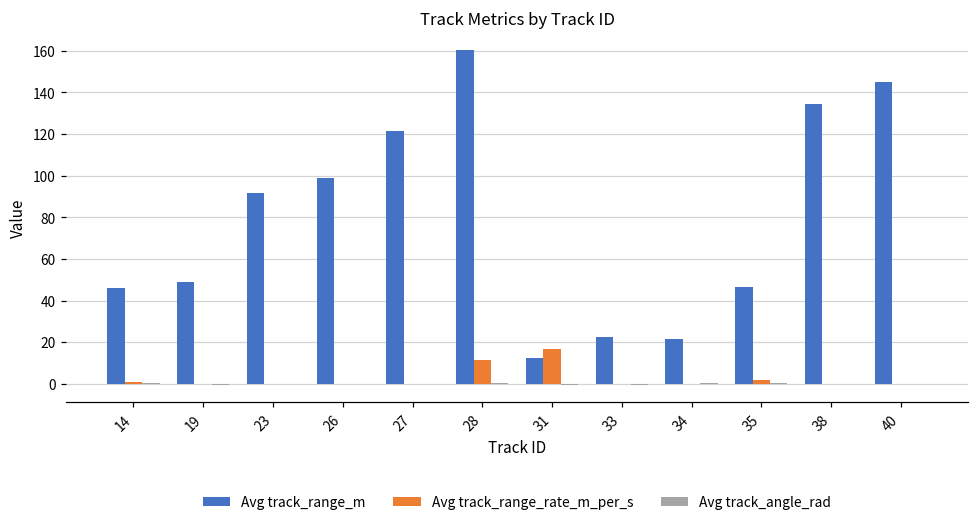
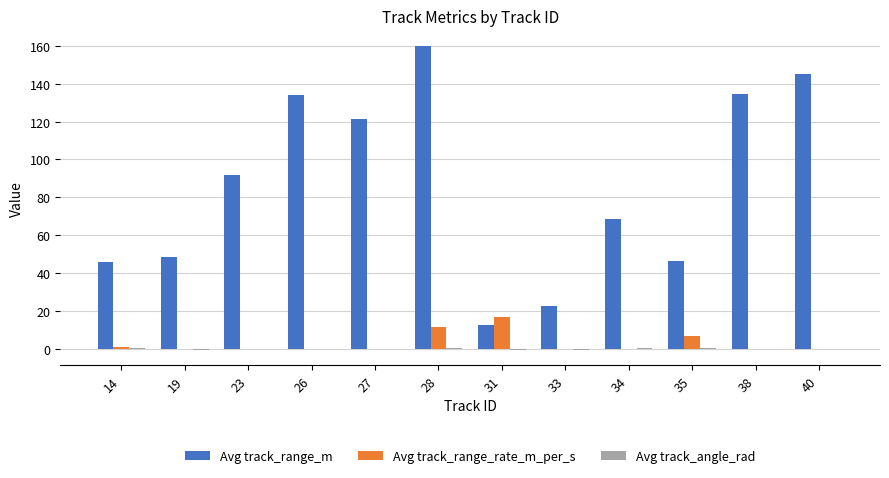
Avg track_range_m, 26: 99 -> 134
Avg track_range_m, 34: 21 -> 68
Avg track_range_rate_m_per_s, 35: 2 -> 7
